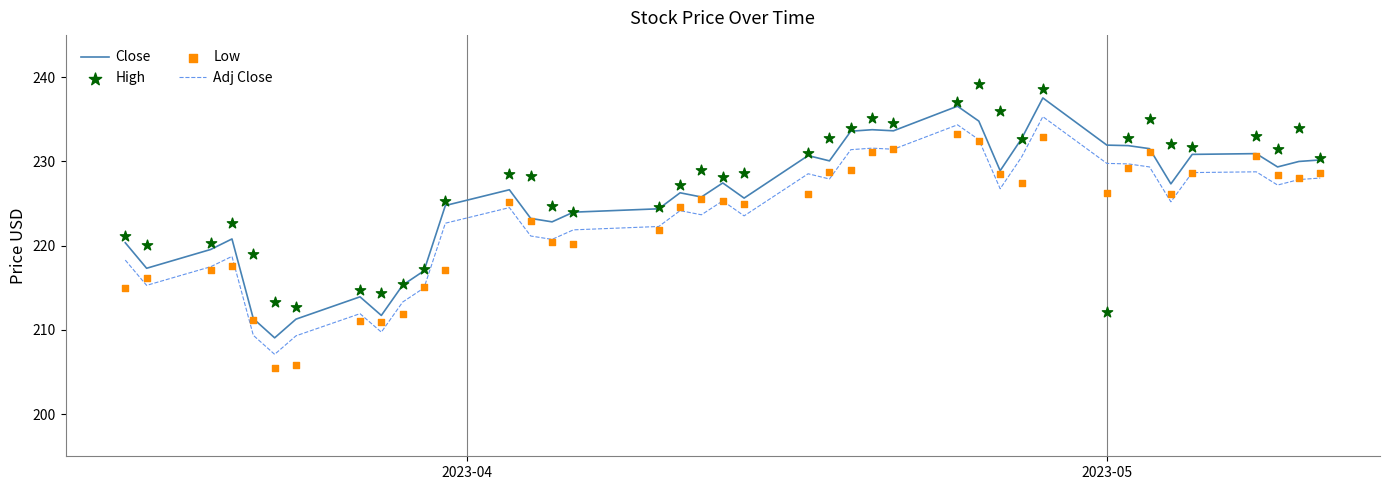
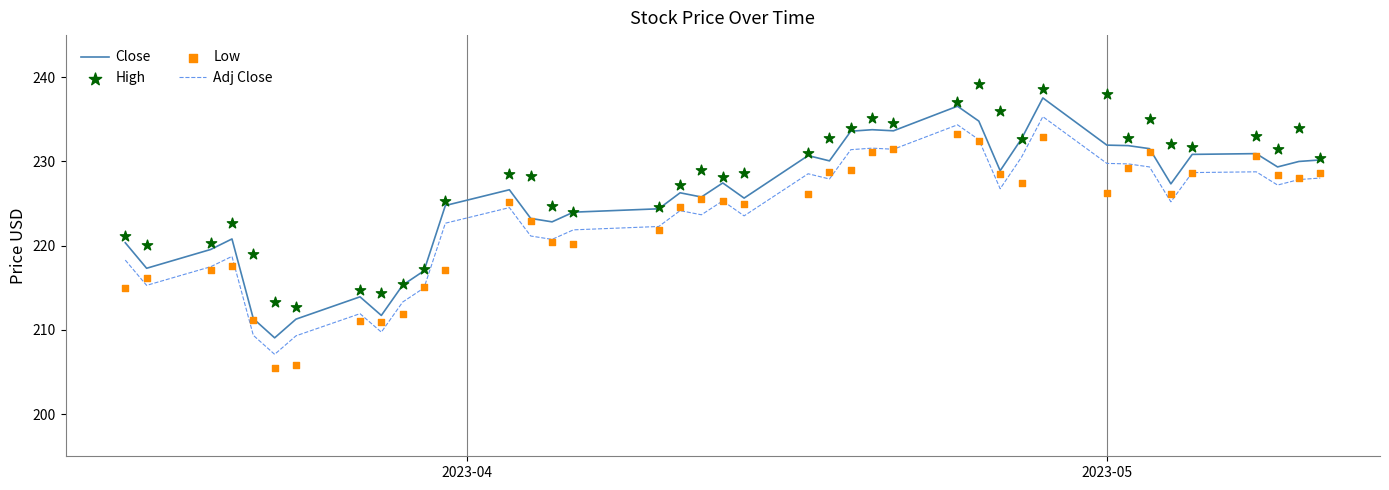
High, 2023-05: 212 -> 238
